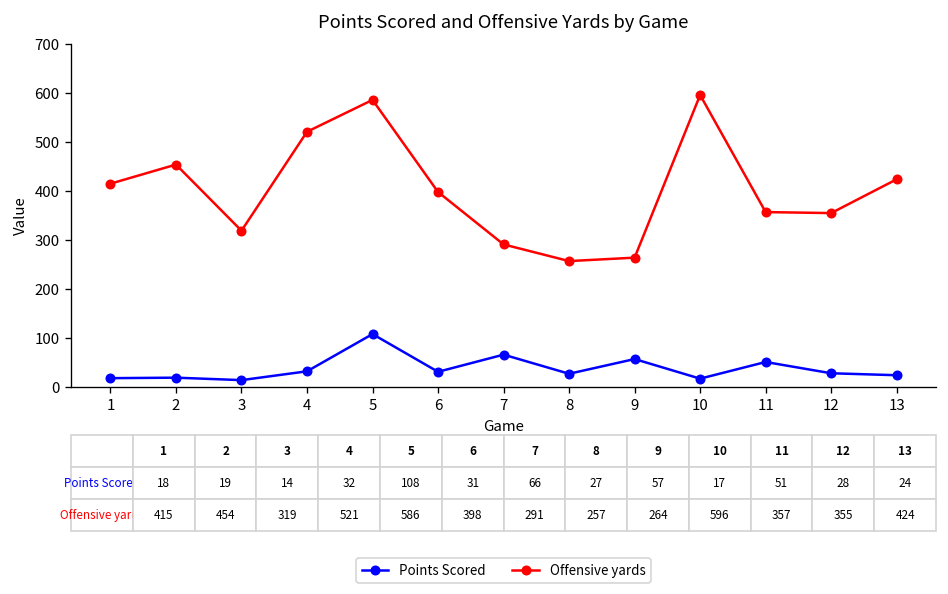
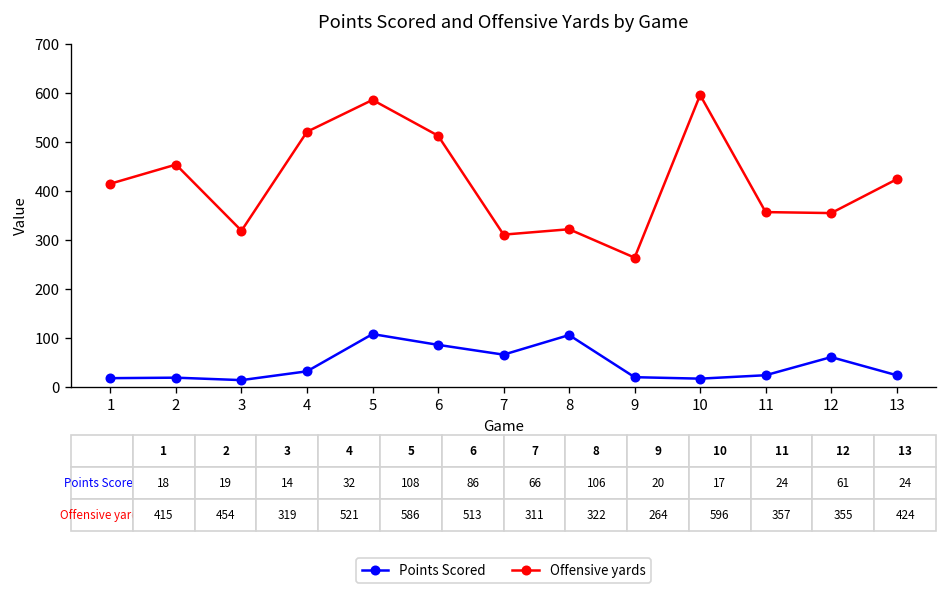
Points Scored, 6: 31 -> 86
Offensive yards, 6: 398 -> 513
Offensive yards, 7: 291 -> 311
Points Scored, 8: 27 -> 106
Offensive yards, 8: 257 -> 322
Points Scored, 9: 57 -> 20
Points Scored, 11: 51 -> 24
Points Scored, 12: 28 -> 61
